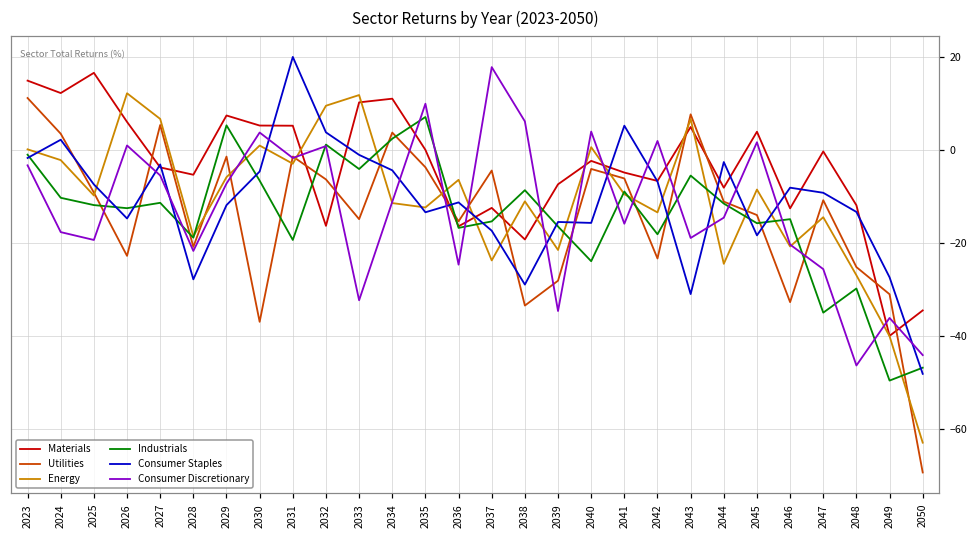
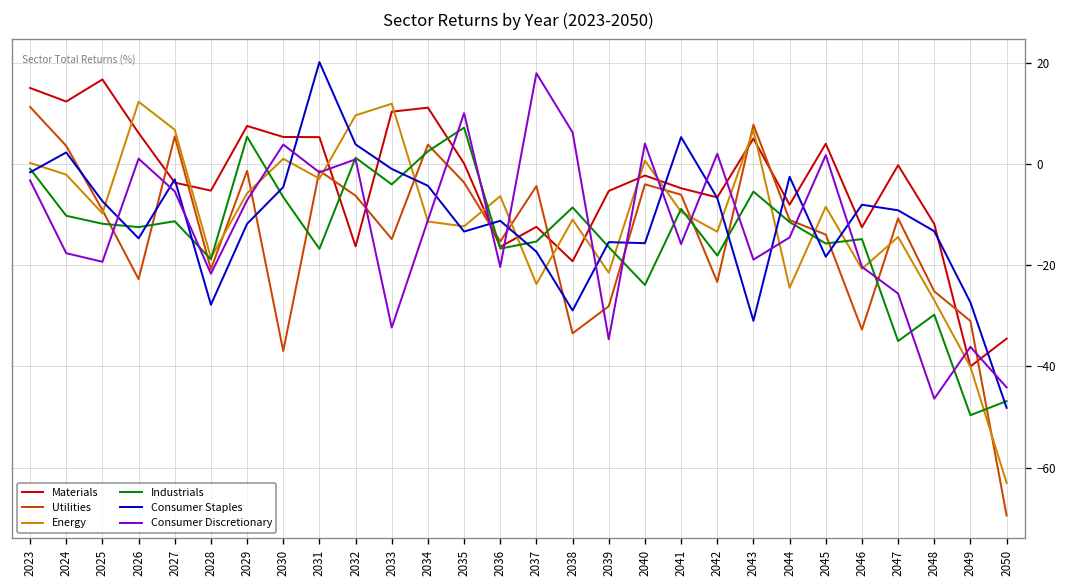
Industrials, 2031: -19 -> -17
Consumer Discretionary, 2036: -25 -> -20
Materials, 2039: -7 -> -5
